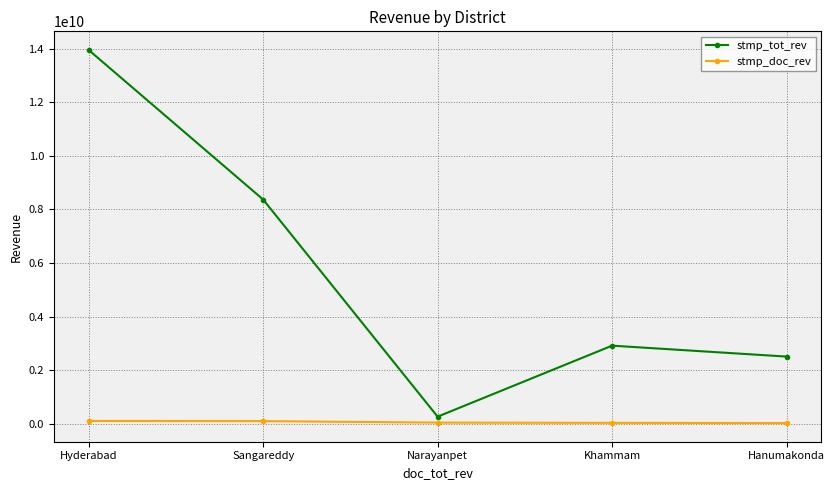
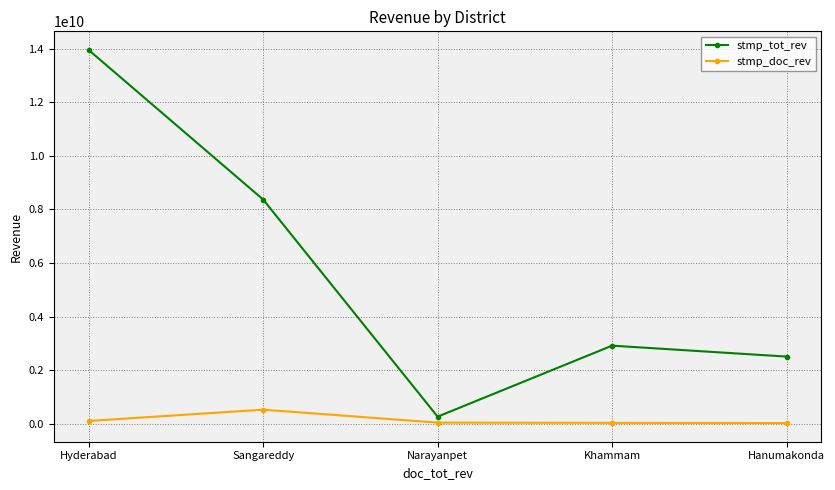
stmp_doc_rev, Sangareddy: 100000000 -> 500000000
